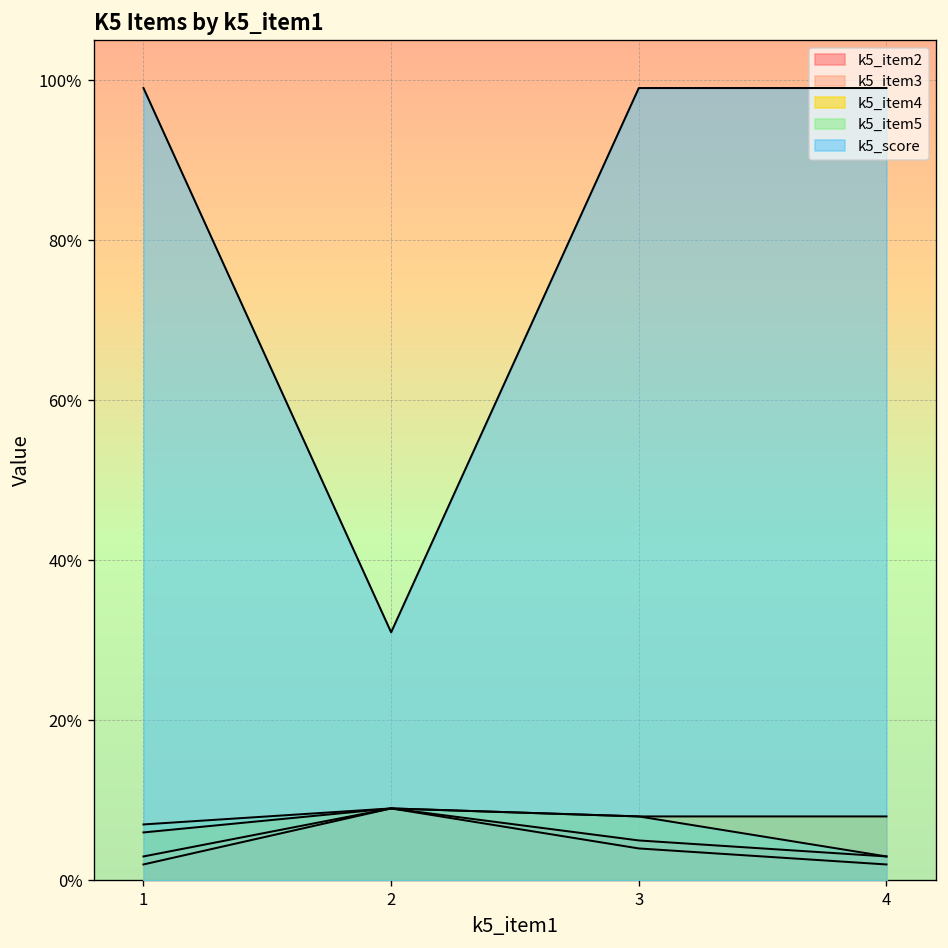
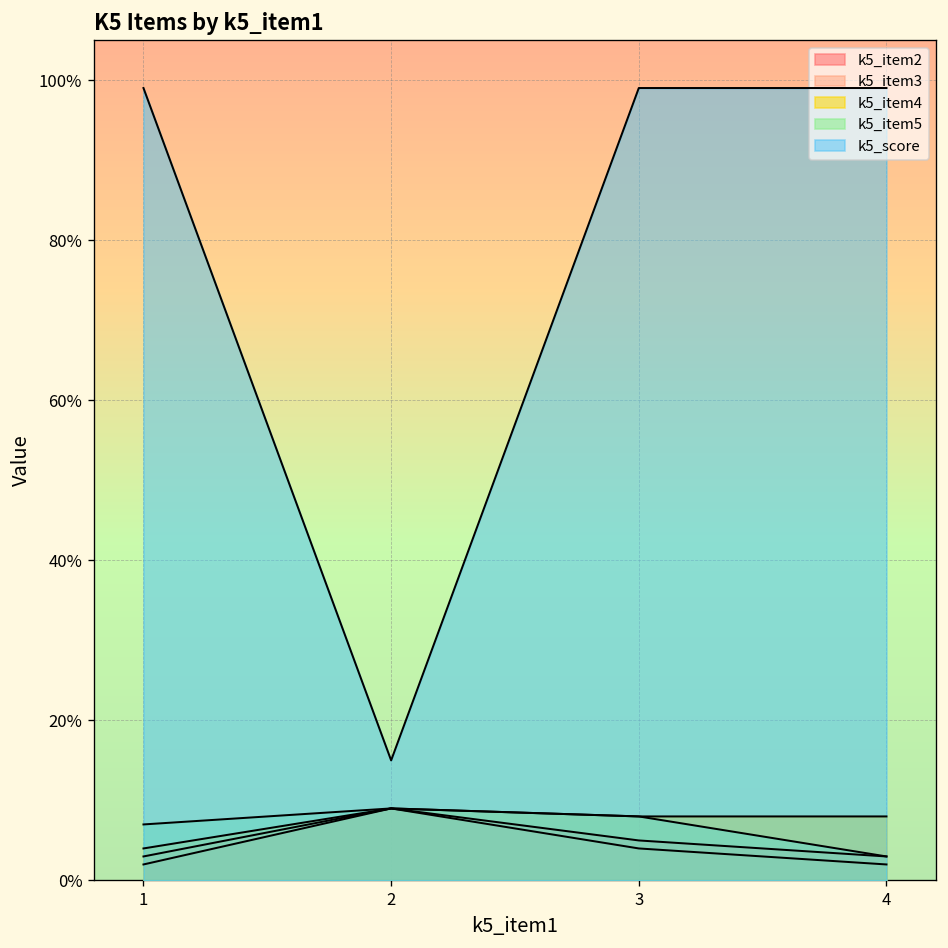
k5_item4, 1: 6% -> 4%
k5_score, 2: 31% -> 15%
